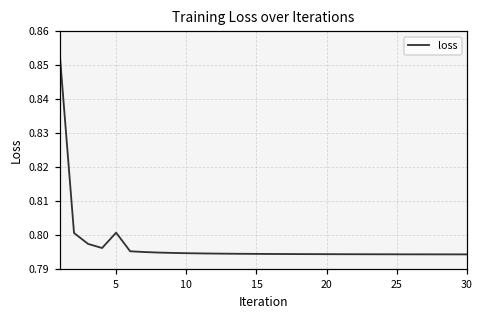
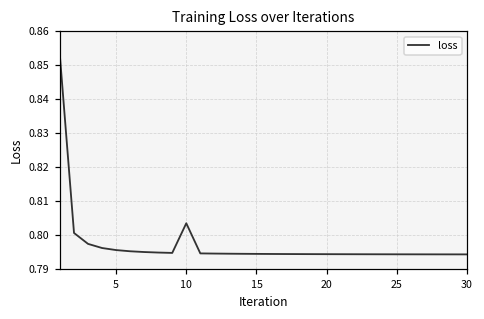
5: 0.801 -> 0.796
10: 0.795 -> 0.804
